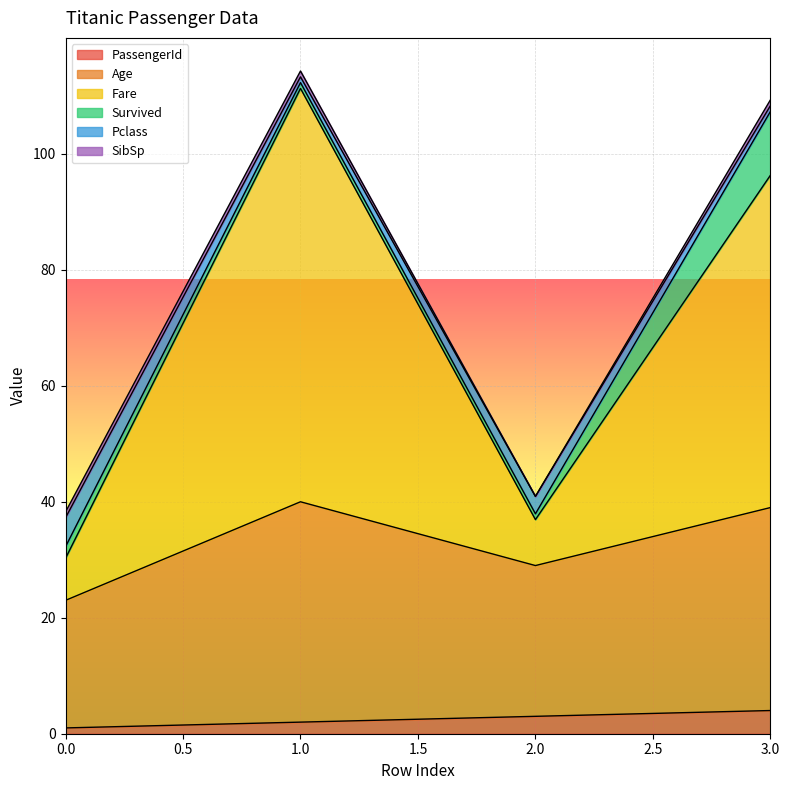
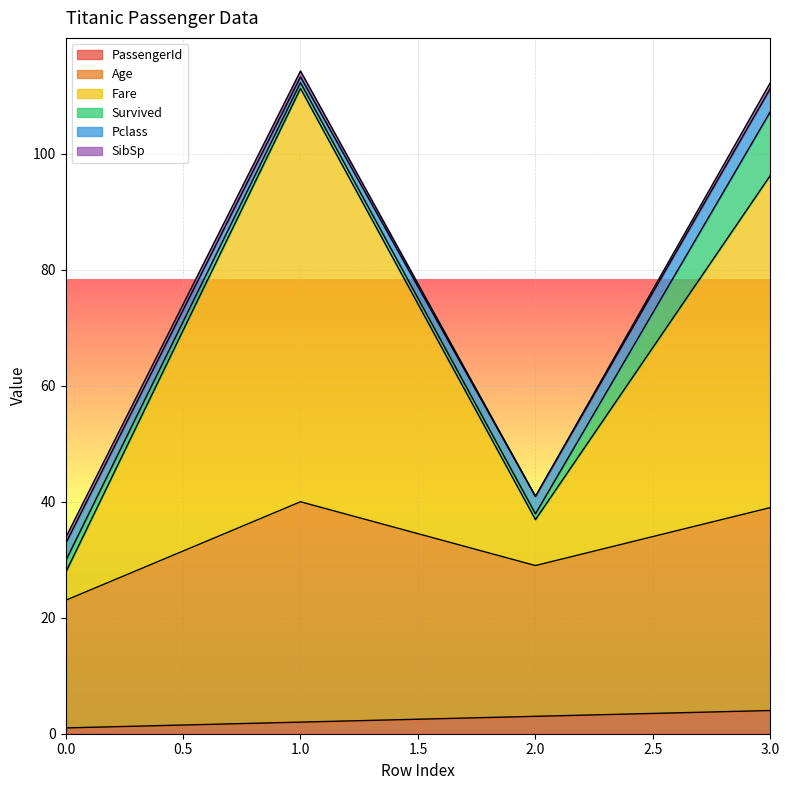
Fare, 0.0: 7 -> 5
Pclass, 0.0: 5 -> 3
Pclass, 3.0: 1 -> 4
